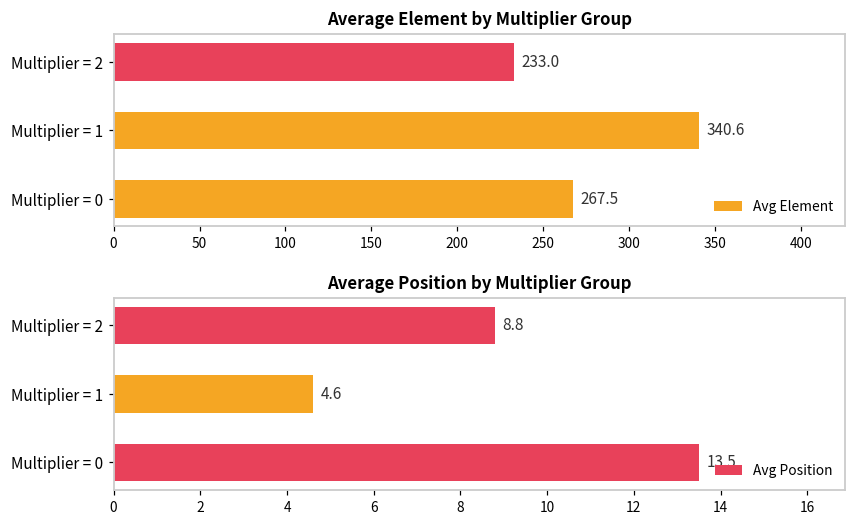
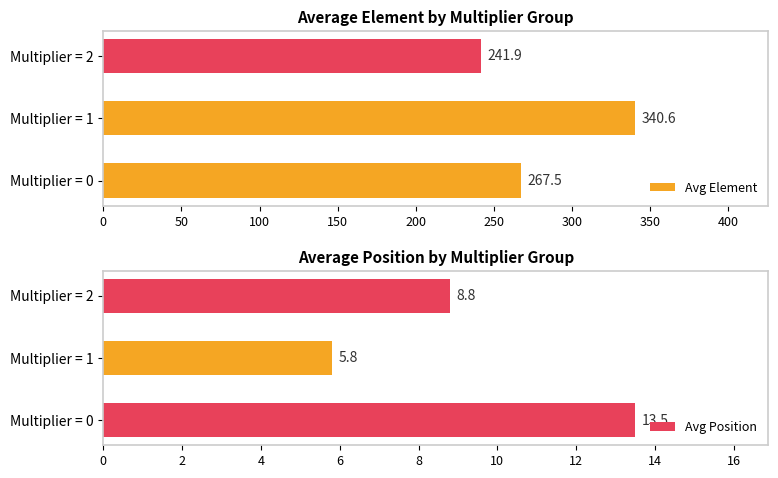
Average Element by Multiplier Group, Multiplier = 2: 233.0 -> 241.9
Average Position by Multiplier Group, Multiplier = 1: 4.6 -> 5.8
